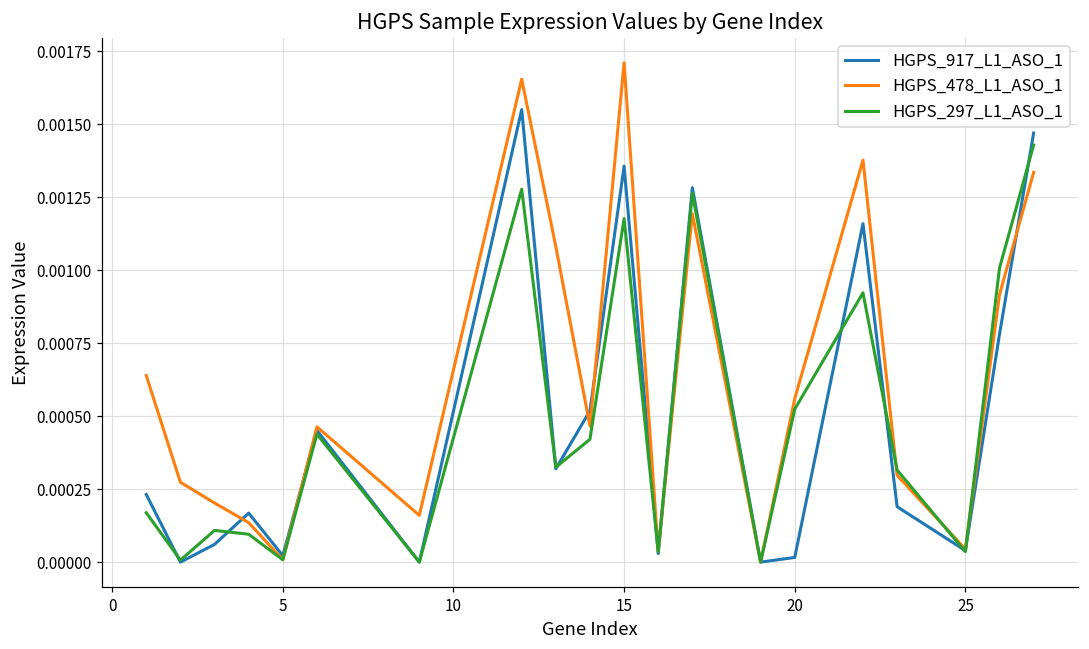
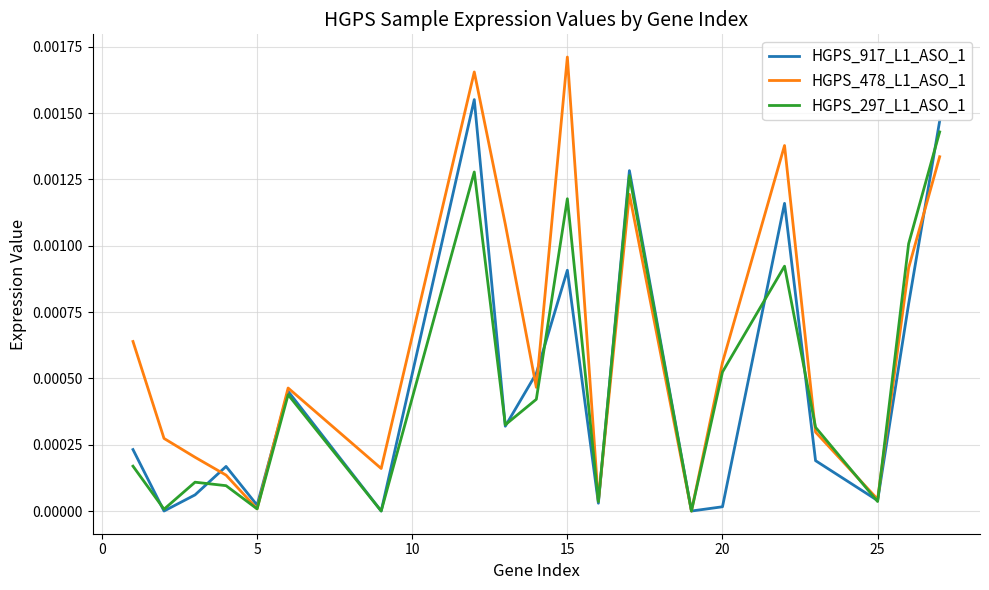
HGPS_917_L1_ASO_1, 15: 0.00136 -> 0.00091
